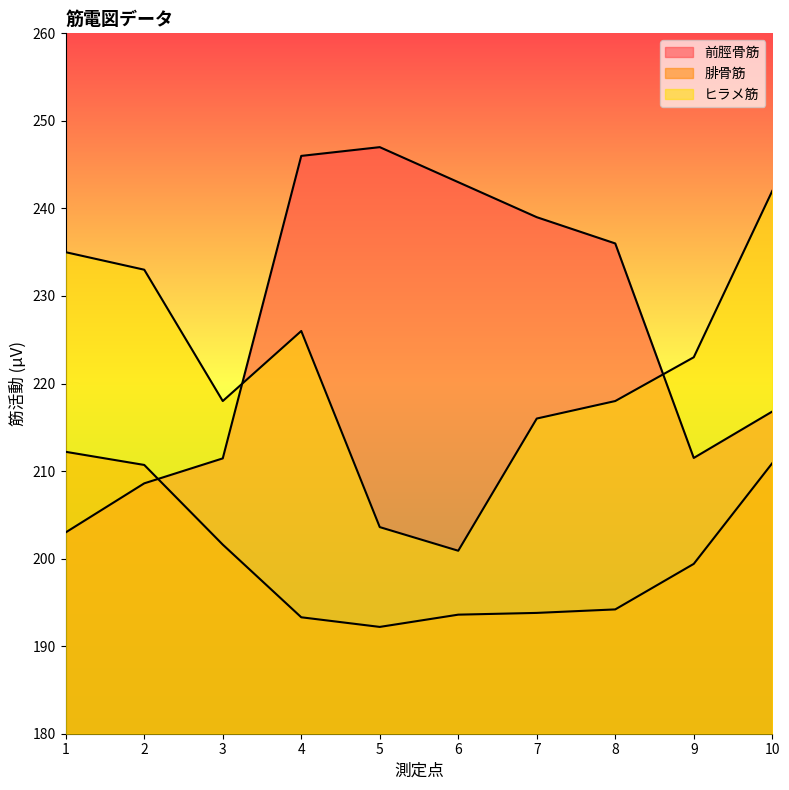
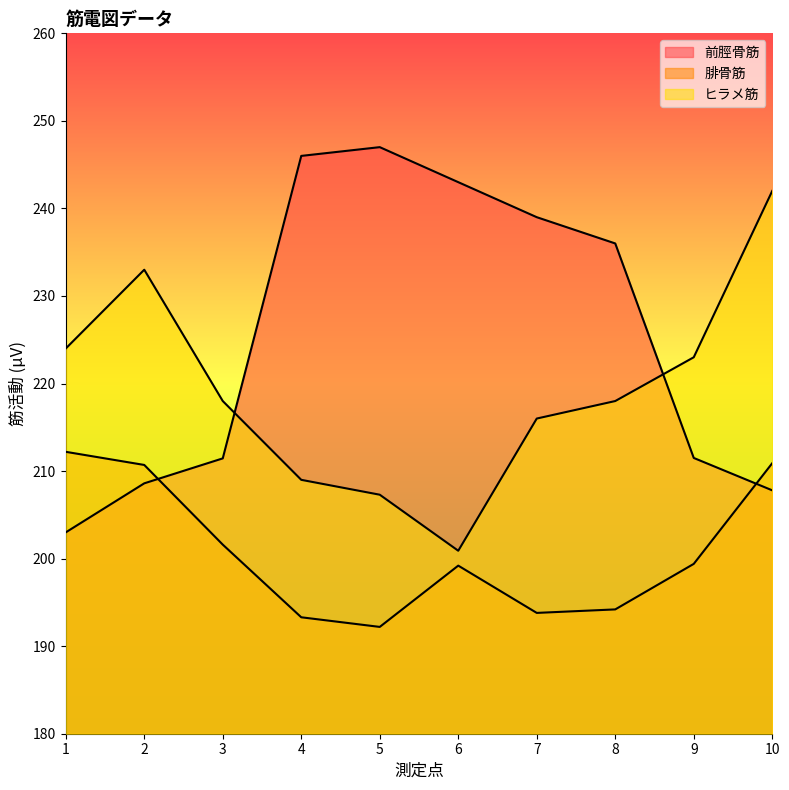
ヒラメ筋, 1: 235 -> 224
ヒラメ筋, 4: 226 -> 209
ヒラメ筋, 5: 204 -> 207
腓骨筋, 6: 194 -> 199
前脛骨筋, 10: 217 -> 208
